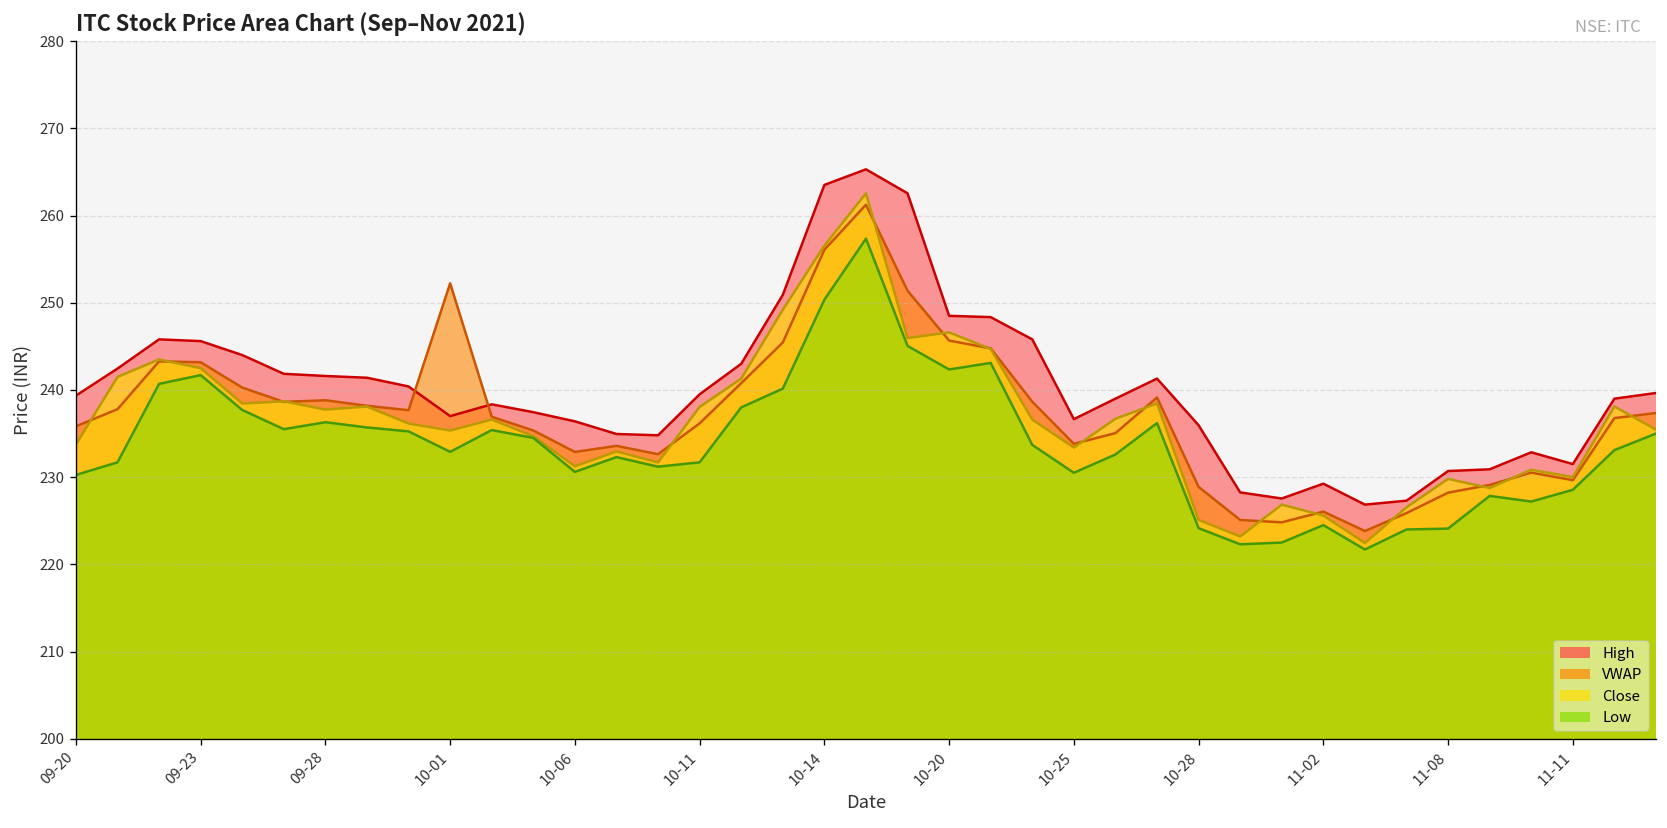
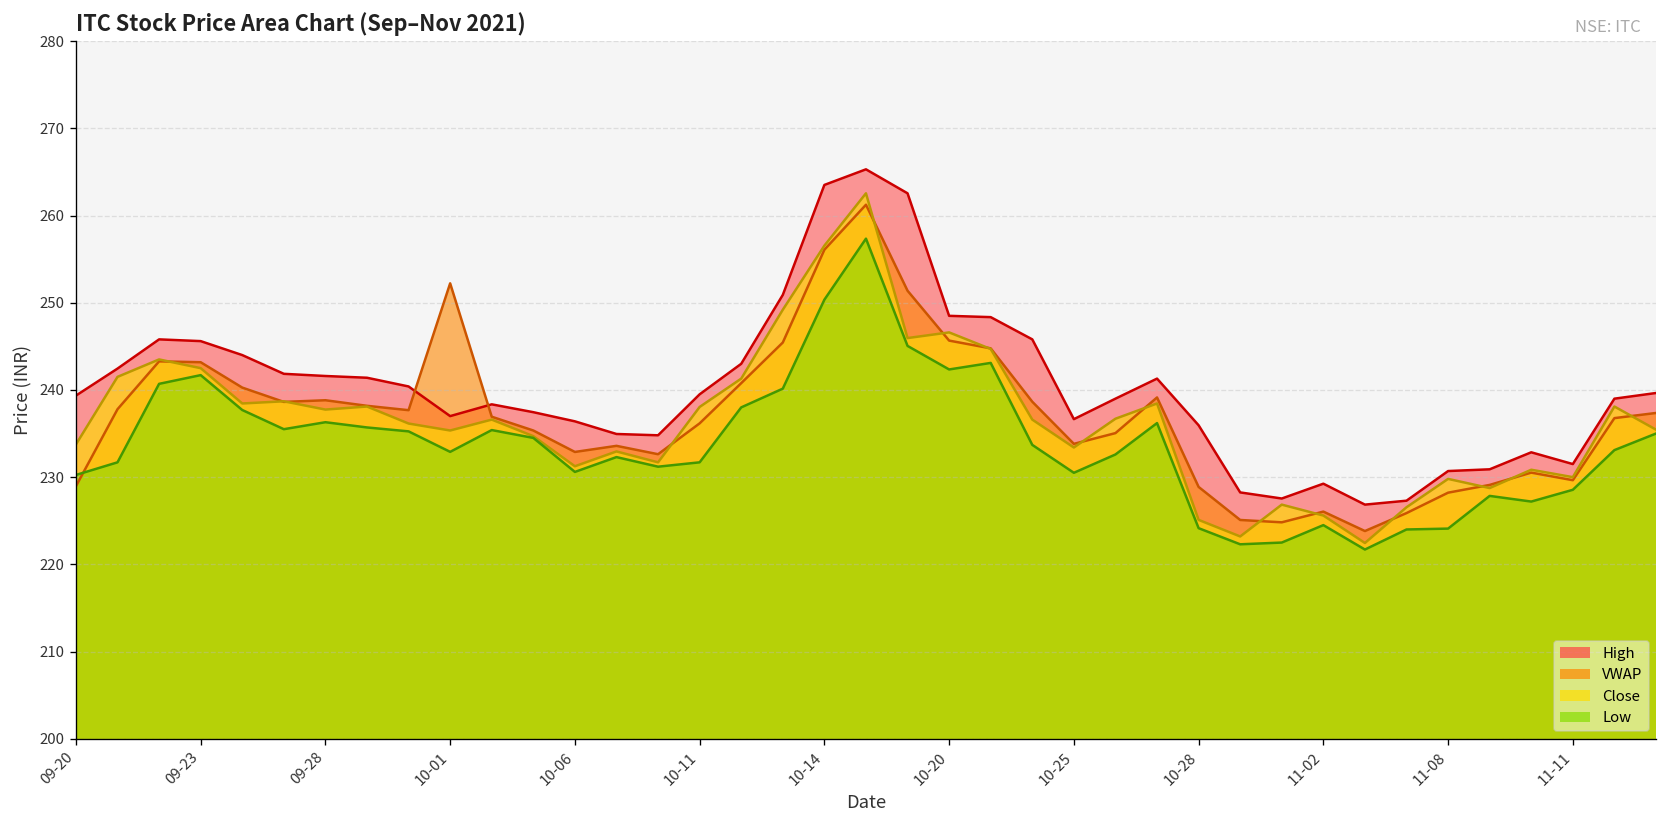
VWAP, 09-20: 236 -> 229
